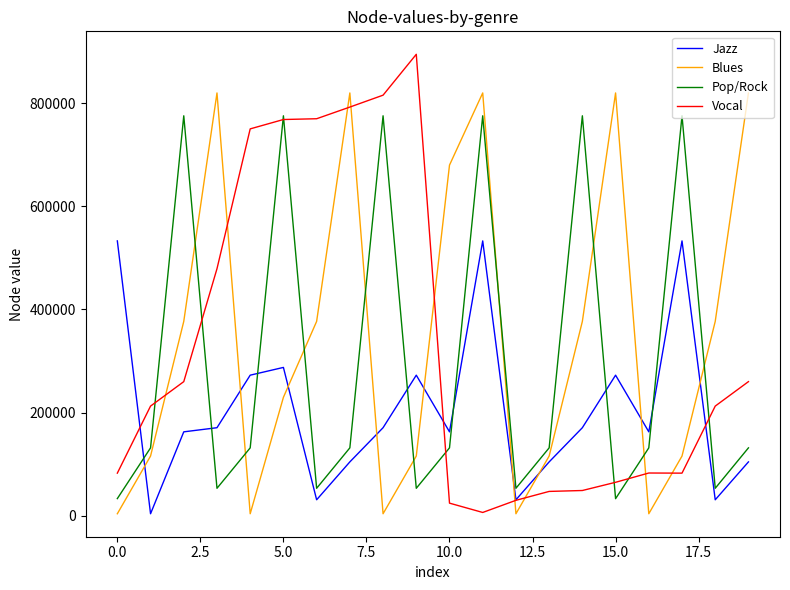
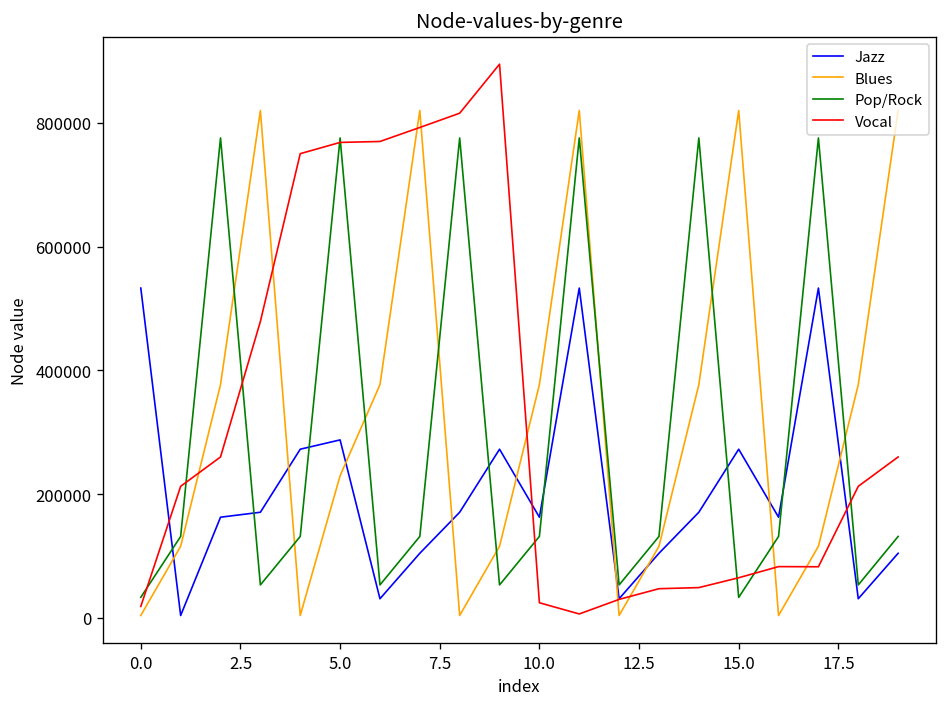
Vocal, 0.0: 80000 -> 20000
Blues, 10.0: 680000 -> 380000
